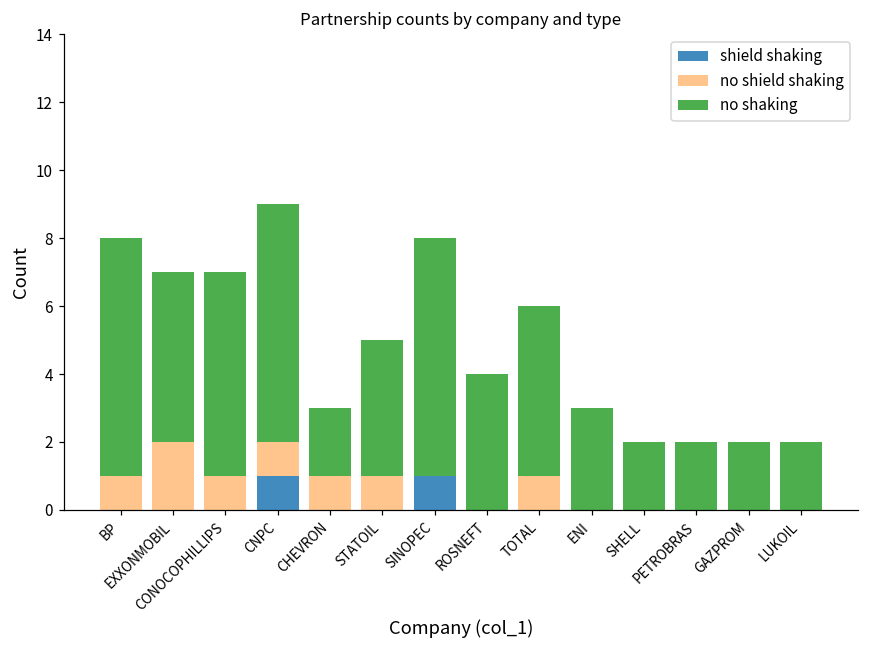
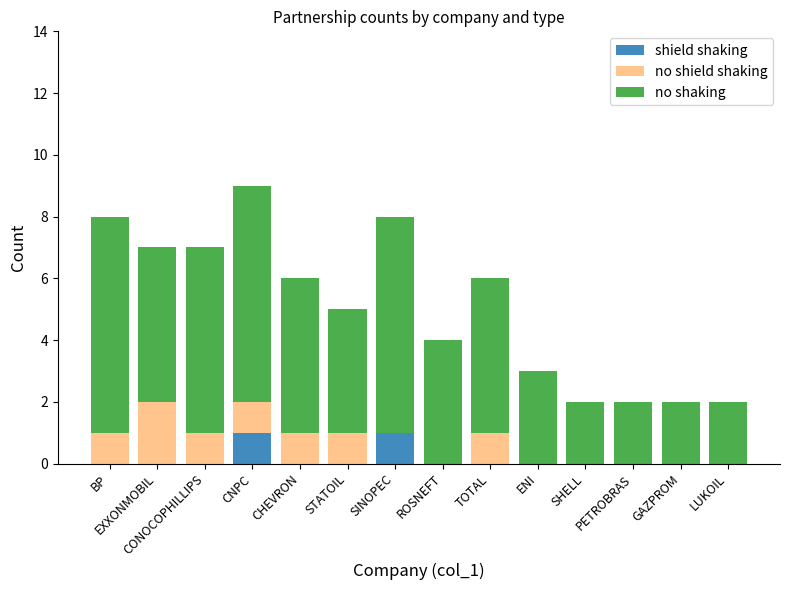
no shaking, CHEVRON: 2 -> 5
